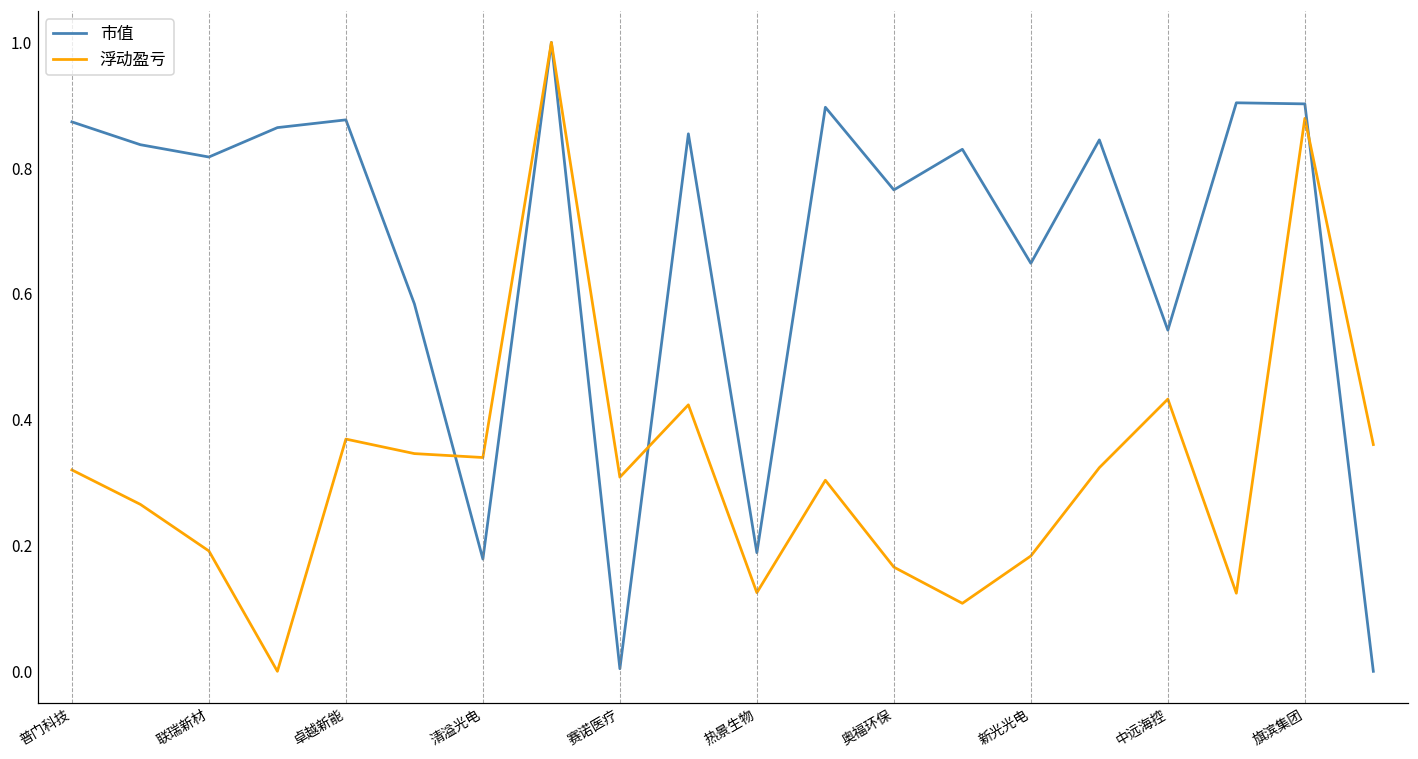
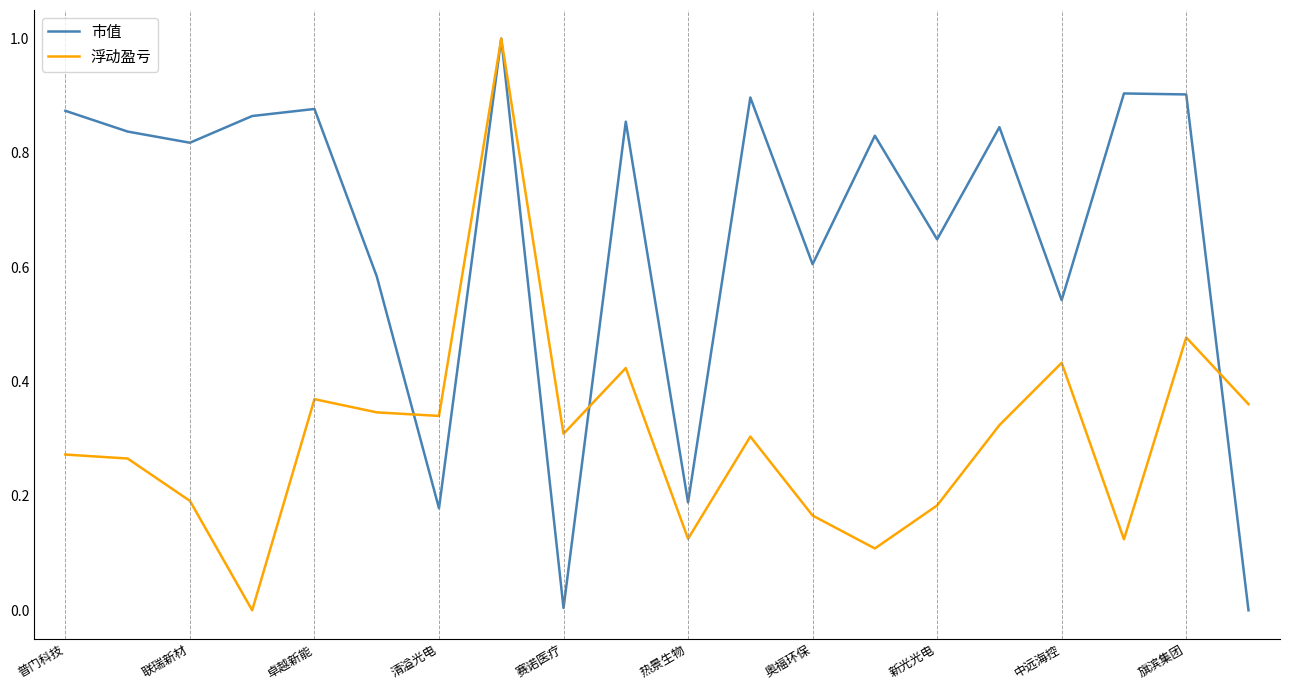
浮动盈亏, 普门科技: 0.32 -> 0.27
市值, 奥福环保: 0.77 -> 0.61
浮动盈亏, 旗滨集团: 0.88 -> 0.48
